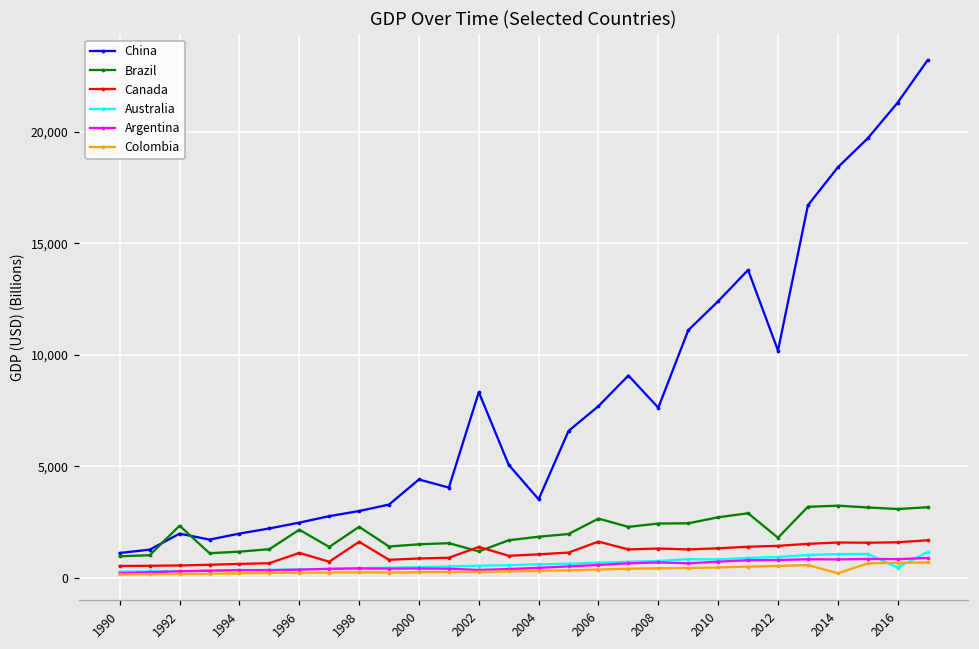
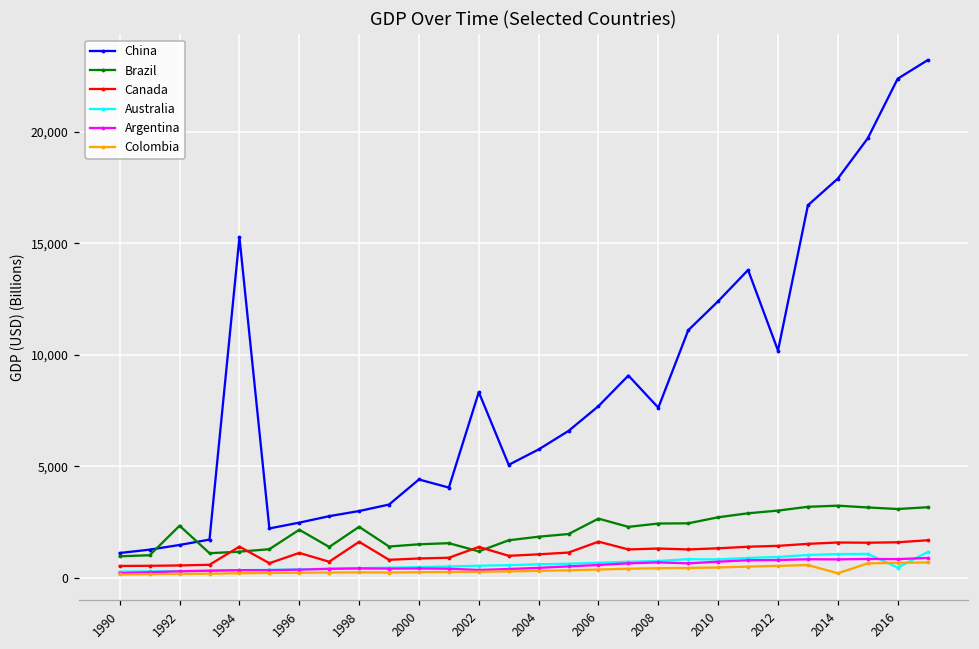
China, 1992: 2,000 -> 1,500
China, 1994: 2,000 -> 15,300
Canada, 1994: 600 -> 1,400
China, 2004: 3,500 -> 5,800
Brazil, 2012: 1,800 -> 3,000
China, 2014: 18,400 -> 17,900
China, 2016: 21,300 -> 22,400
